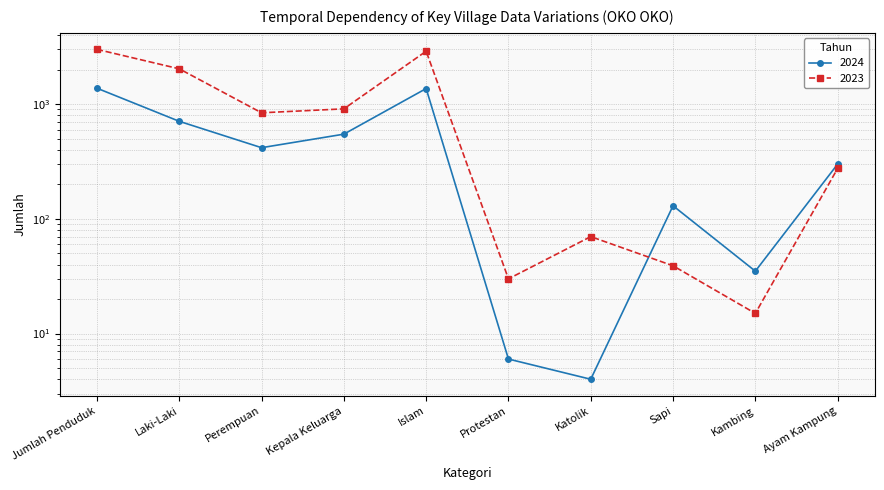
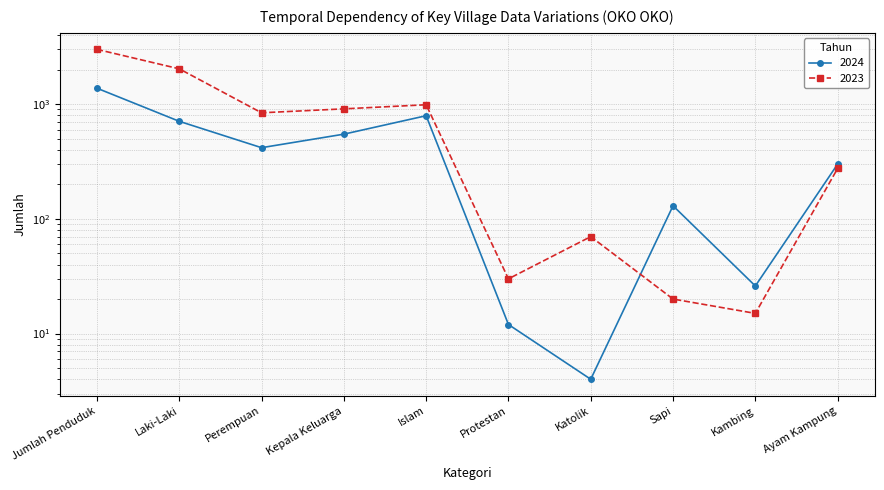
2024, Islam: 1400 -> 800
2023, Islam: 2900 -> 1000
2024, Protestan: 6 -> 12
2023, Sapi: 39 -> 20
2024, Kambing: 35 -> 26
